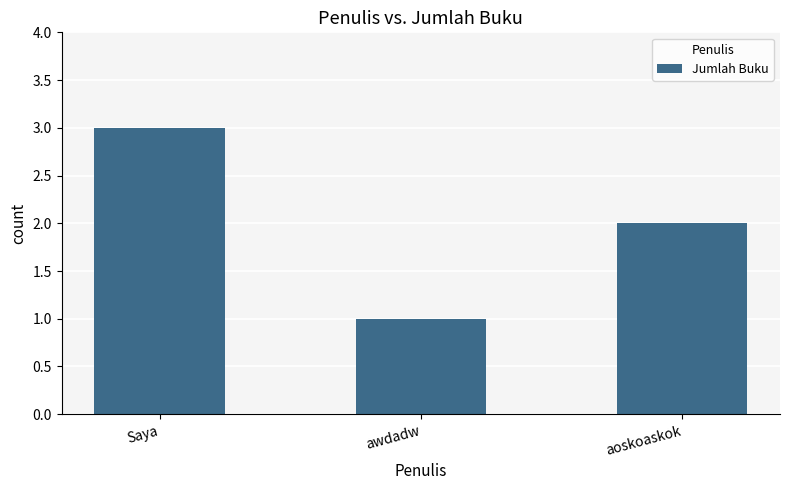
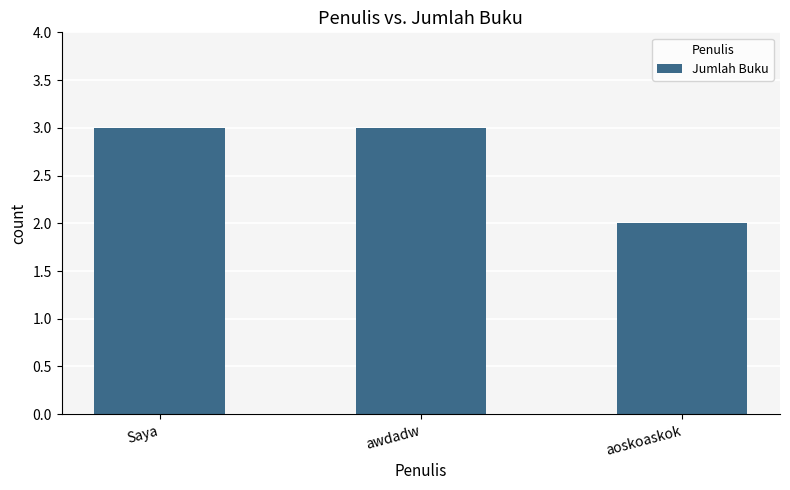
awdadw: 1 -> 3
